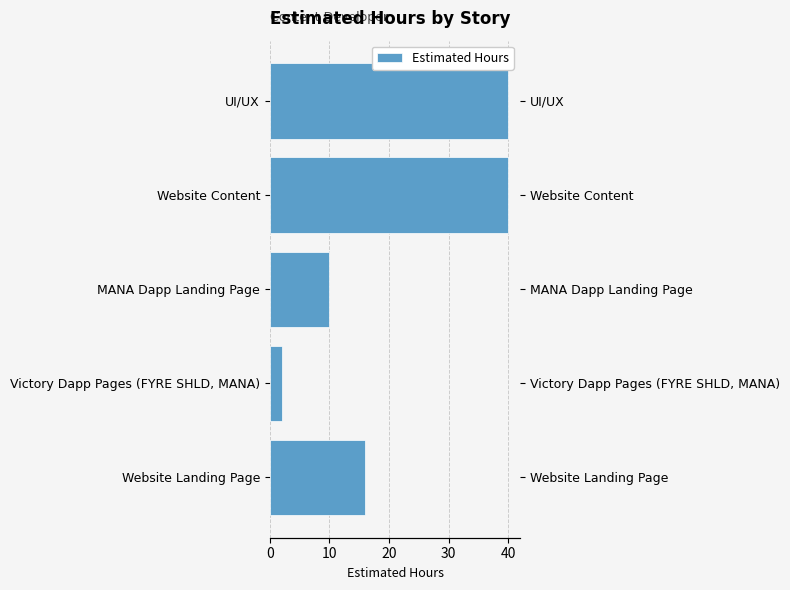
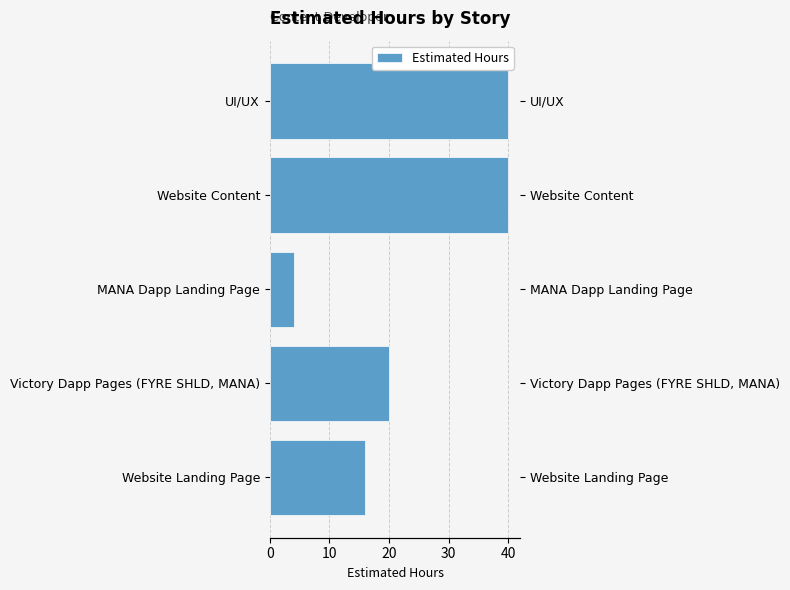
MANA Dapp Landing Page: 10 -> 4
Victory Dapp Pages (FYRE SHLD, MANA): 2 -> 20
